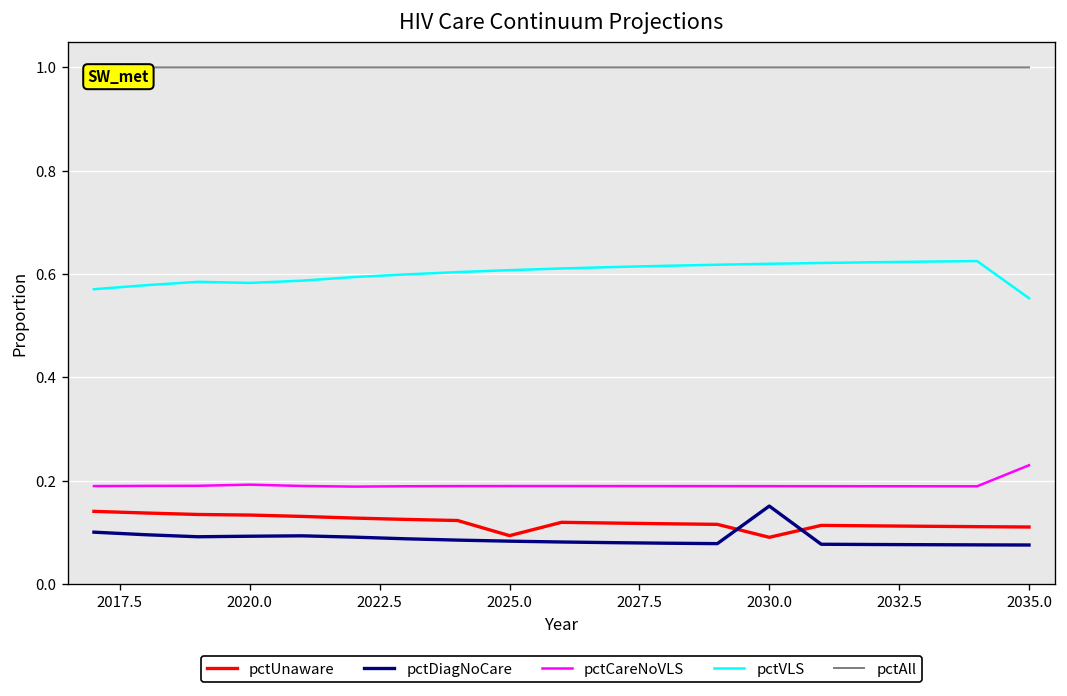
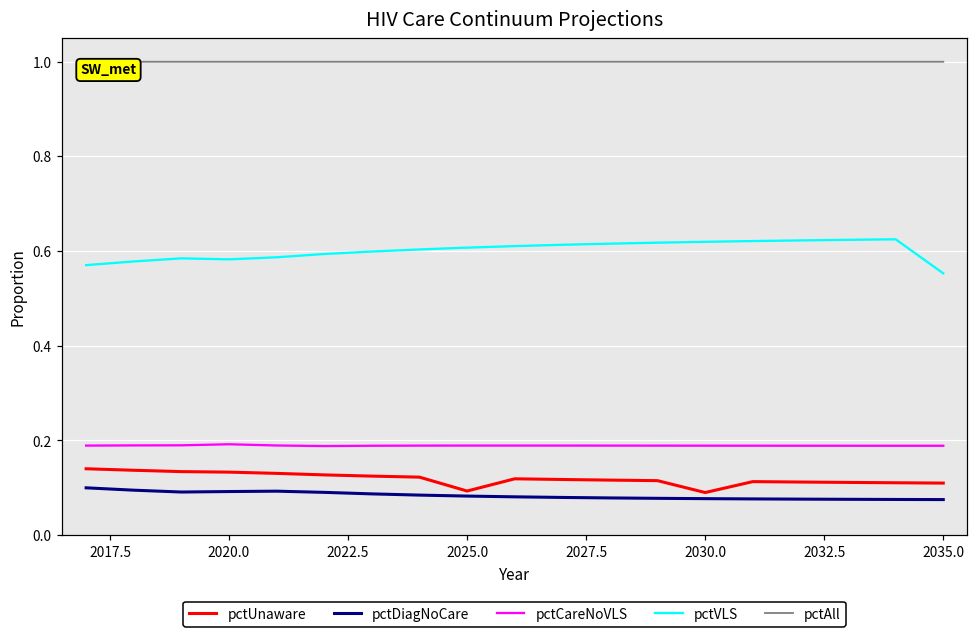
pctDiagNoCare, 2030.0: 0.15 -> 0.08
pctCareNoVLS, 2035.0: 0.23 -> 0.19
